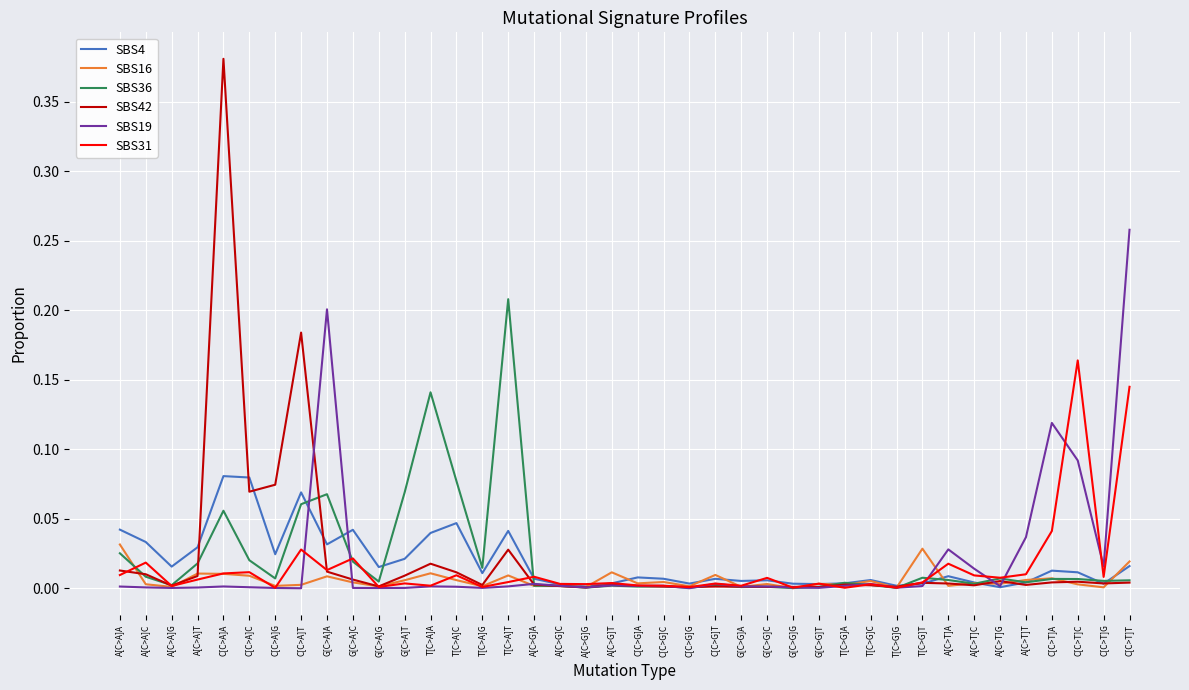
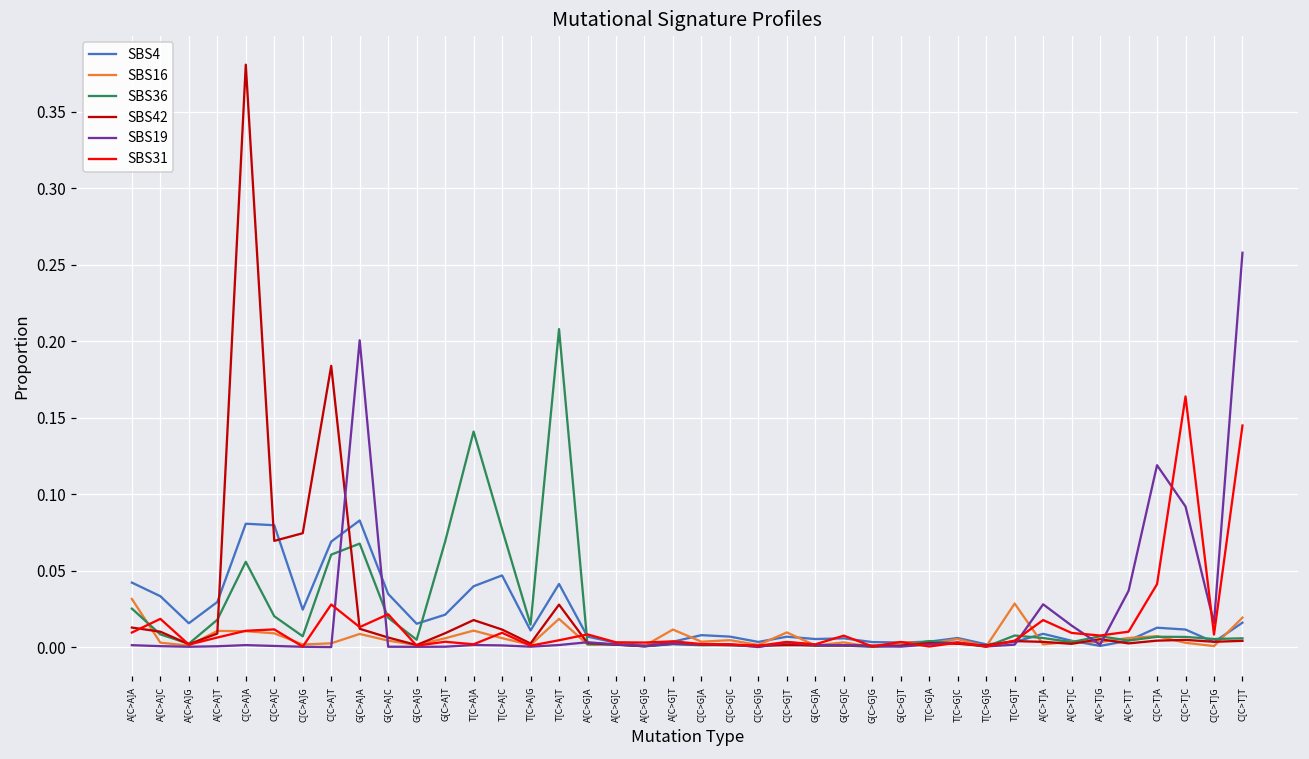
SBS4, G[C>A]A: 0.032 -> 0.083
SBS4, G[C>A]C: 0.042 -> 0.035
SBS16, T[C>A]T: 0.009 -> 0.018
